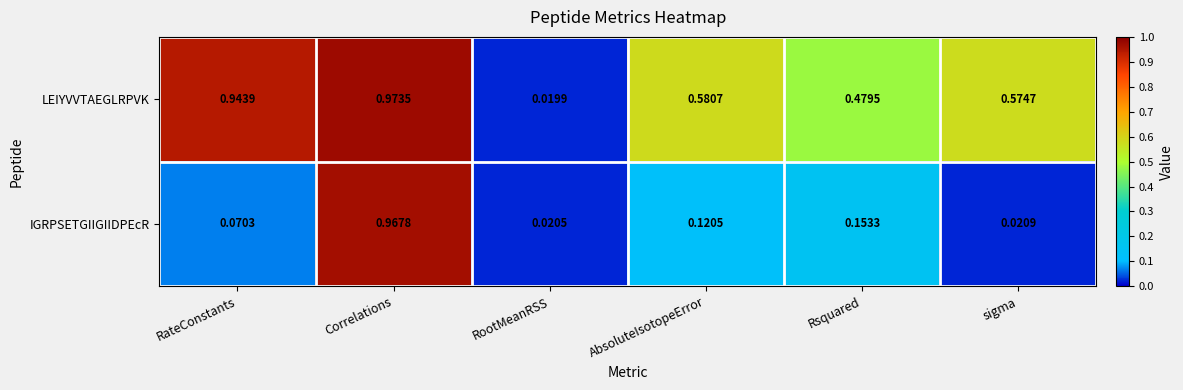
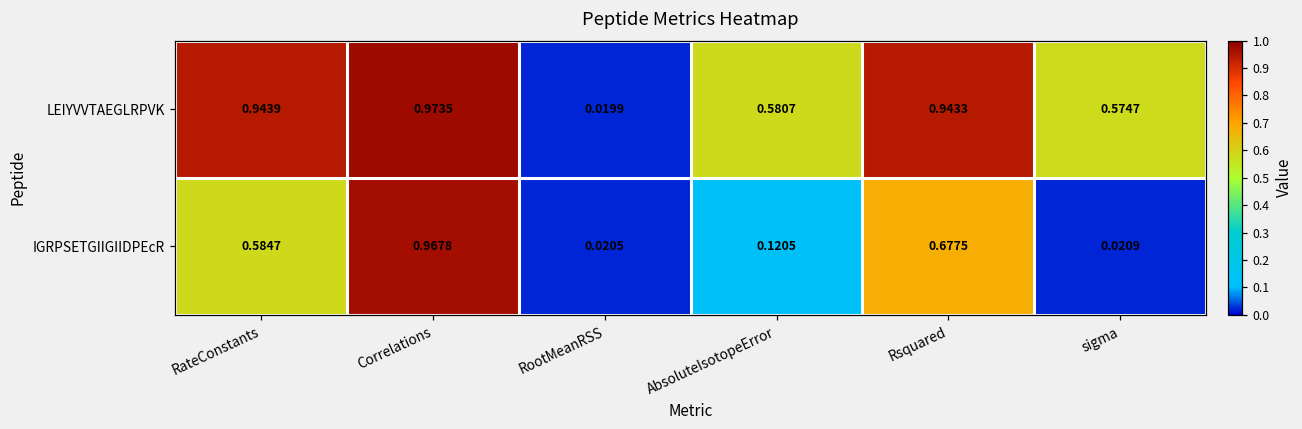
LEIYVVTAEGLRPVK, Rsquared: 0.4795 -> 0.9433
IGRPSETGIIGIIDPEcR, RateConstants: 0.0703 -> 0.5847
IGRPSETGIIGIIDPEcR, Rsquared: 0.1533 -> 0.6775
